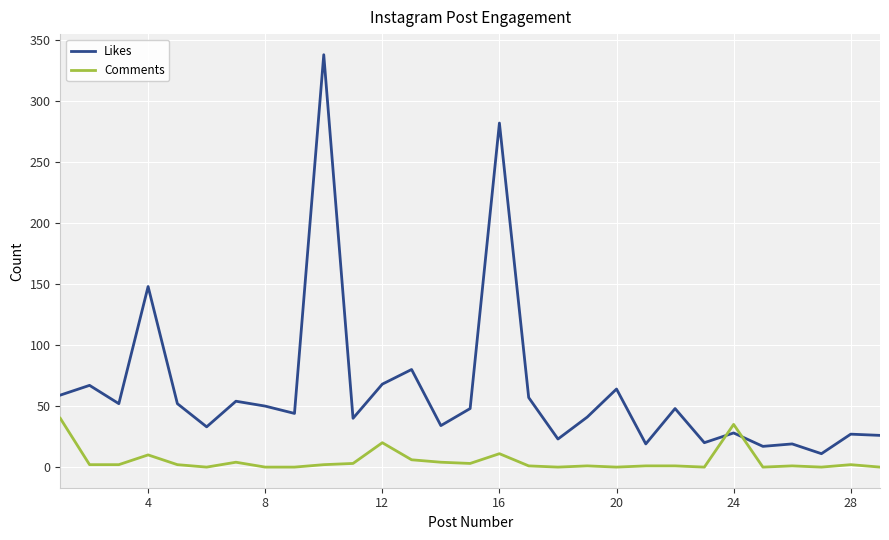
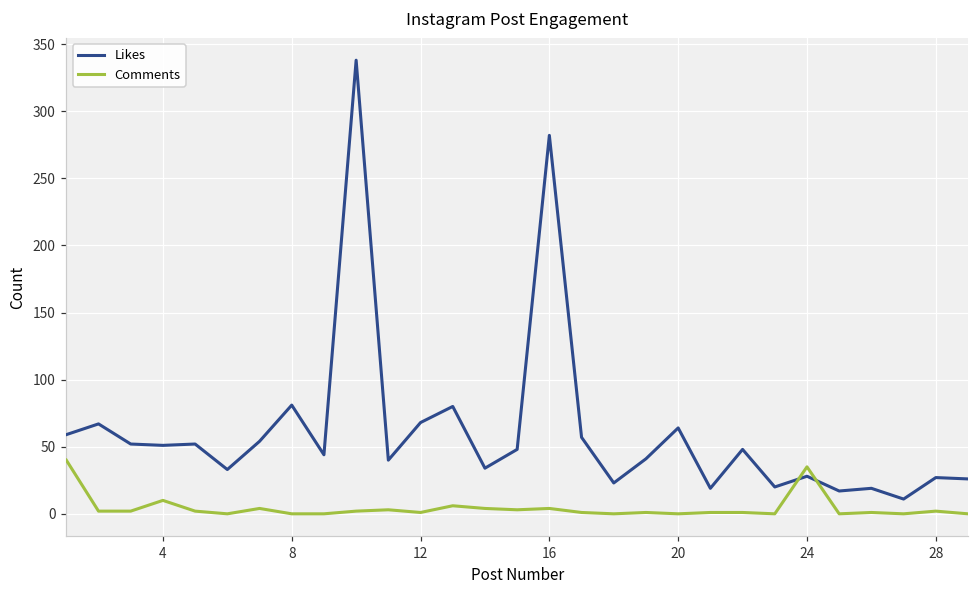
Likes, 4: 148 -> 51
Likes, 8: 50 -> 81
Comments, 12: 20 -> 1
Comments, 16: 11 -> 4
